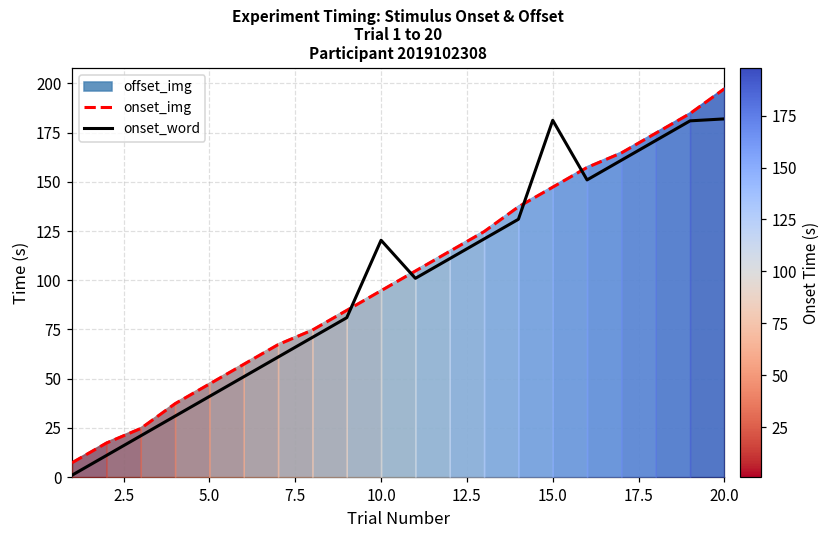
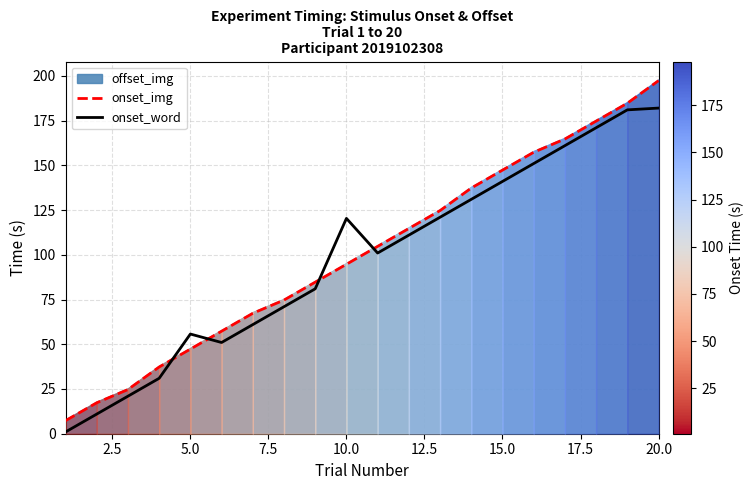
onset_word, 5.0: 41 -> 56
onset_word, 15.0: 181 -> 141
